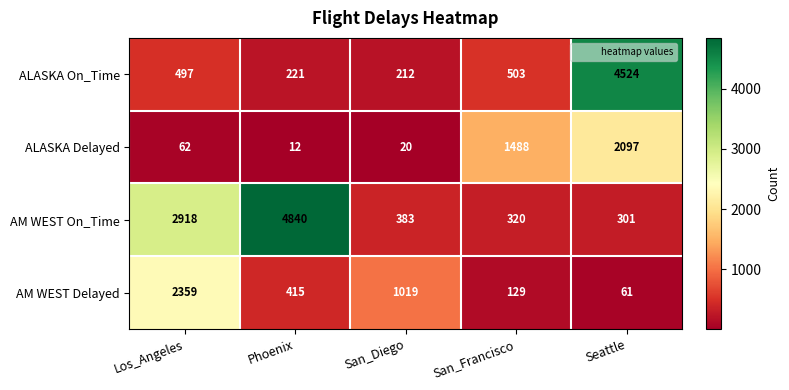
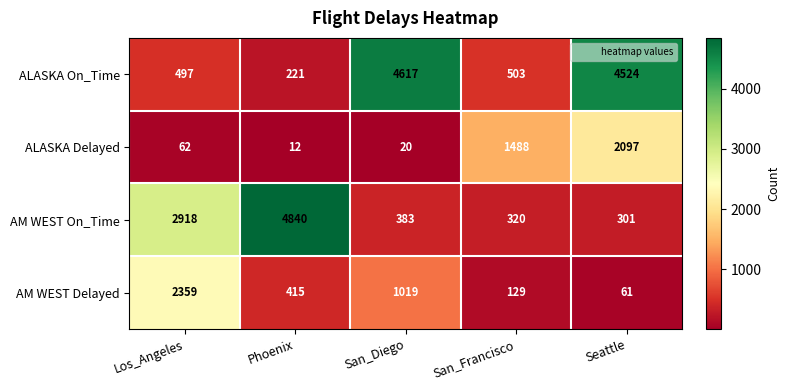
ALASKA On_Time, San_Diego: 212 -> 4617
